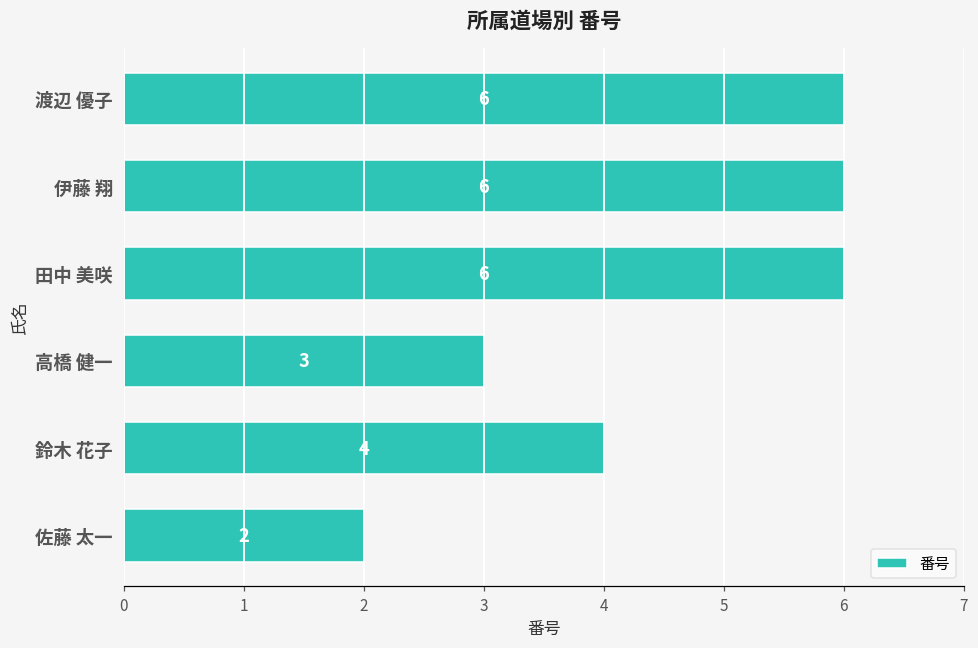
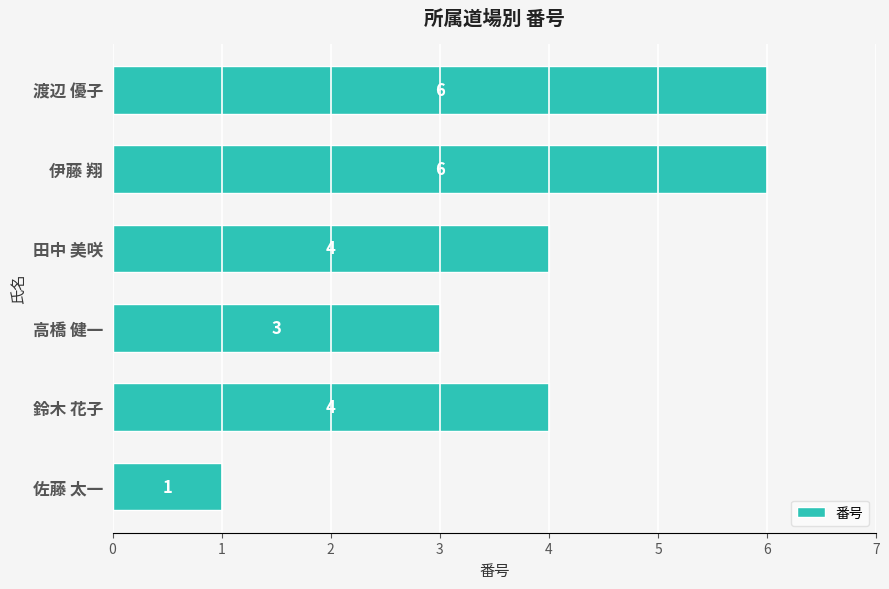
田中 美咲: 6 -> 4
佐藤 太一: 2 -> 1
